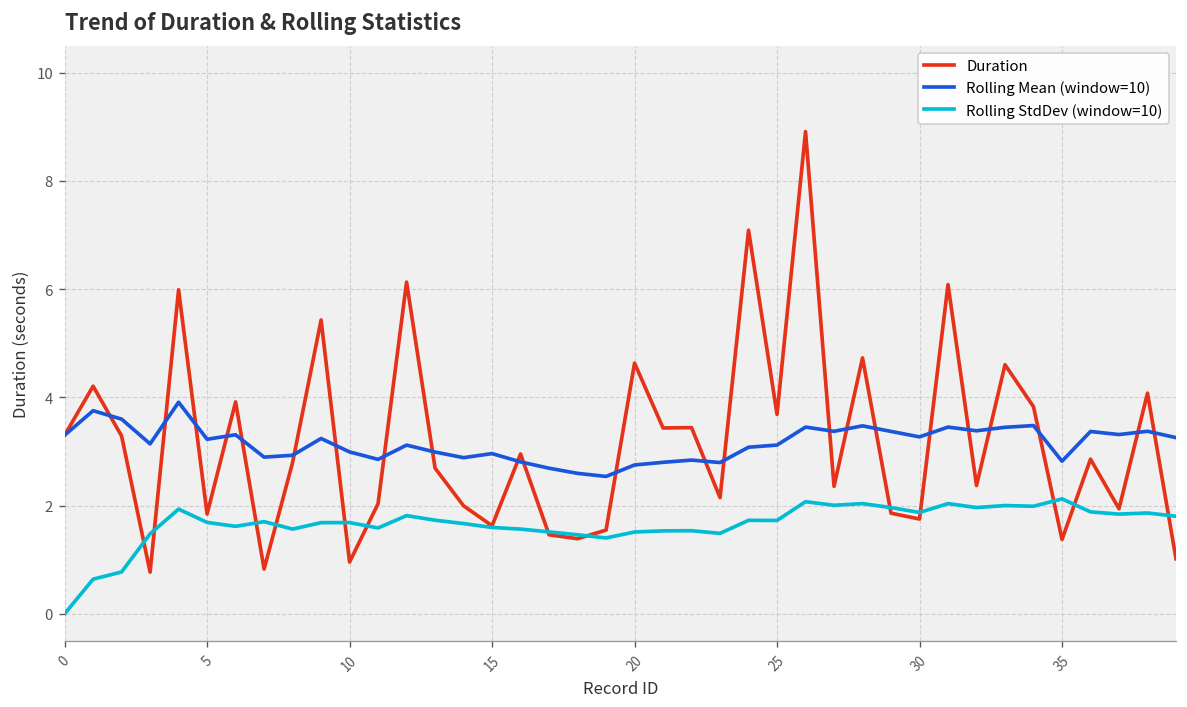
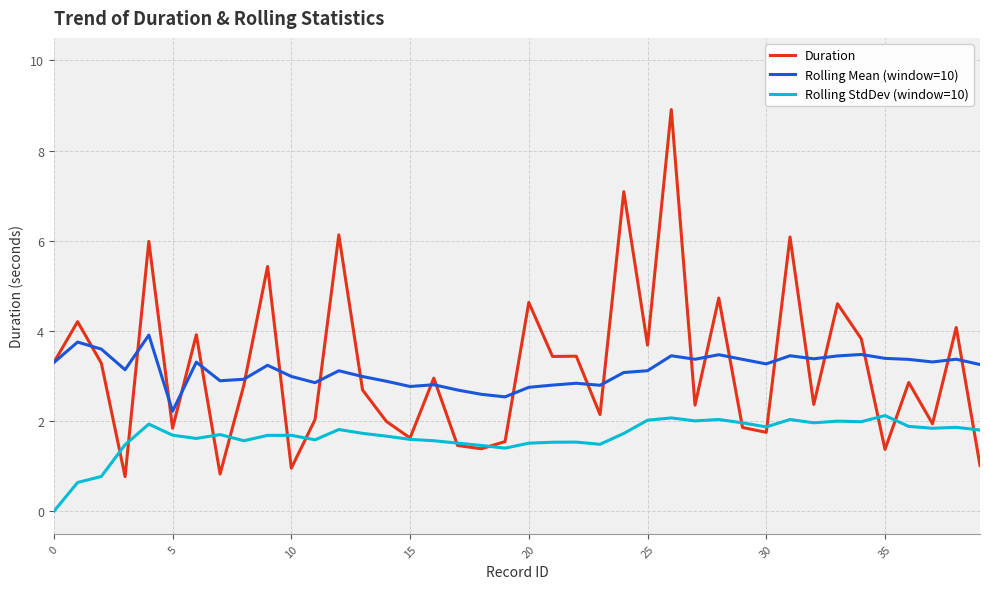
Rolling Mean (window=10), 5: 3.2 -> 2.2
Rolling Mean (window=10), 15: 3.0 -> 2.8
Rolling StdDev (window=10), 25: 1.7 -> 2.0
Rolling Mean (window=10), 35: 2.8 -> 3.4
